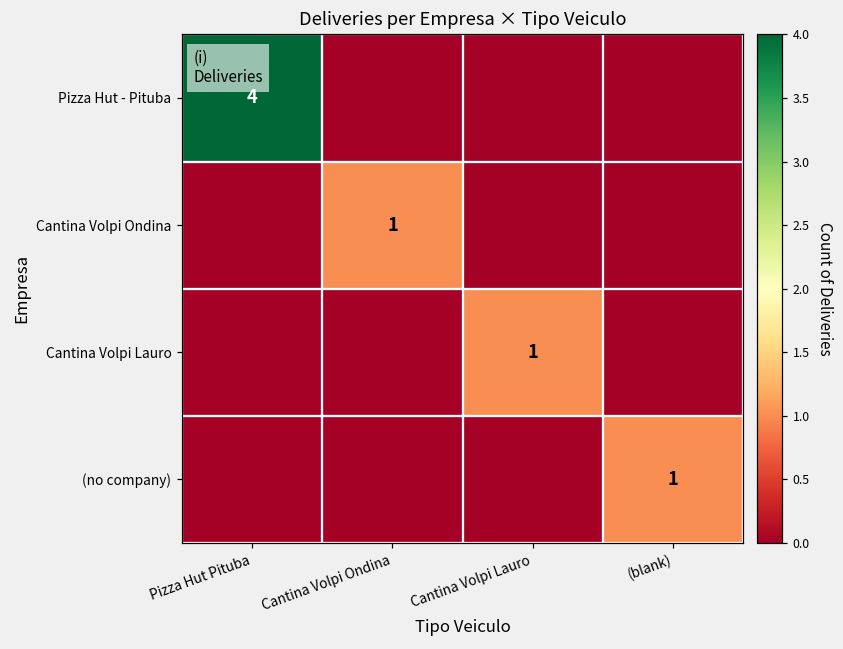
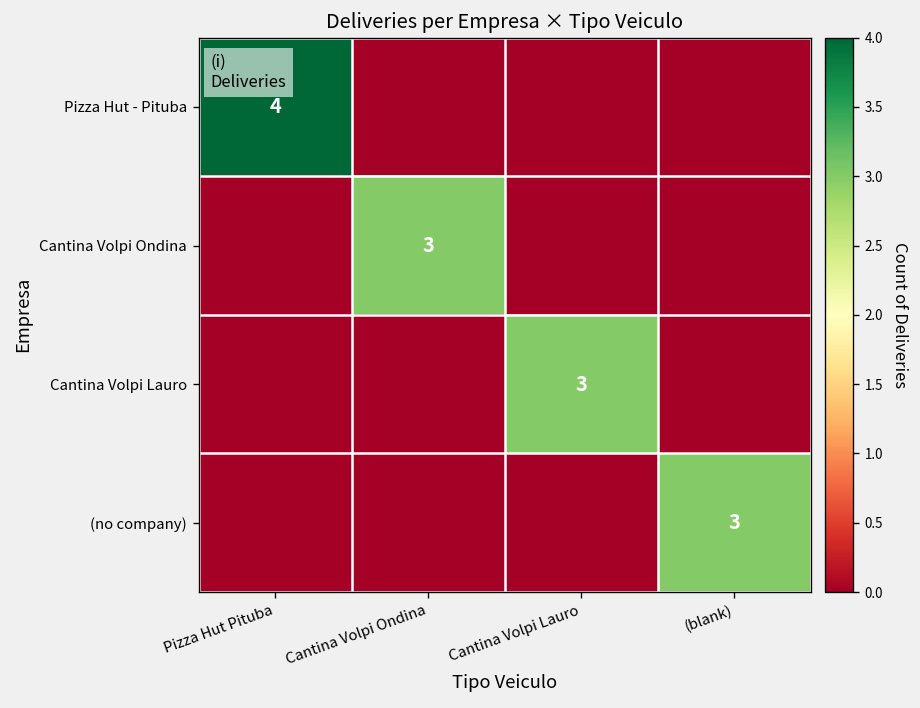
Cantina Volpi Ondina, Cantina Volpi Ondina: 1 -> 3
Cantina Volpi Lauro, Cantina Volpi Lauro: 1 -> 3
(no company), (blank): 1 -> 3
